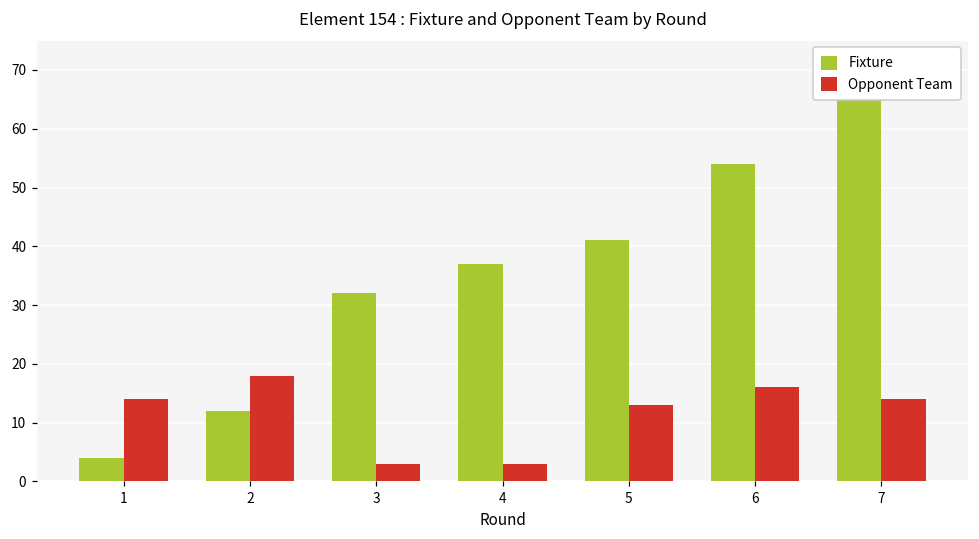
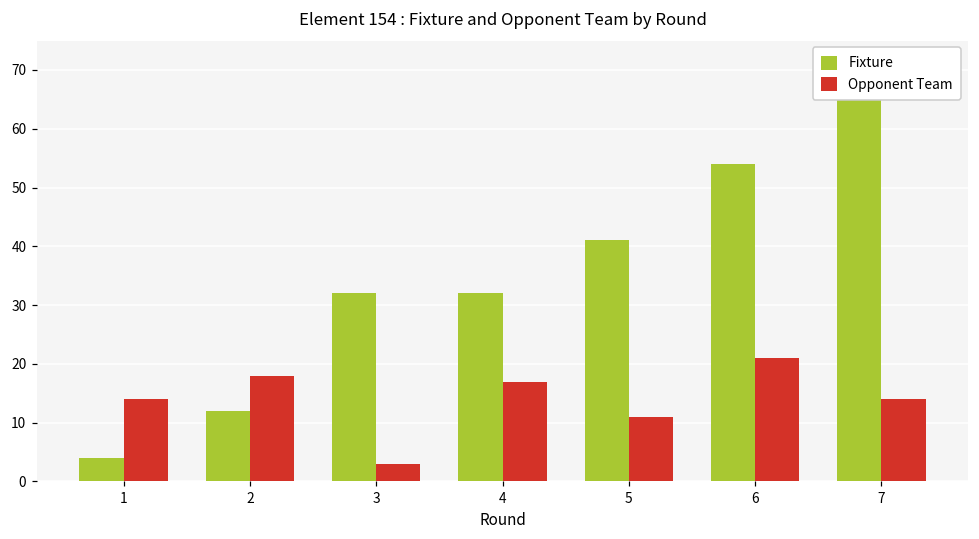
Fixture, 4: 37 -> 32
Opponent Team, 4: 3 -> 17
Opponent Team, 5: 13 -> 11
Opponent Team, 6: 16 -> 21
